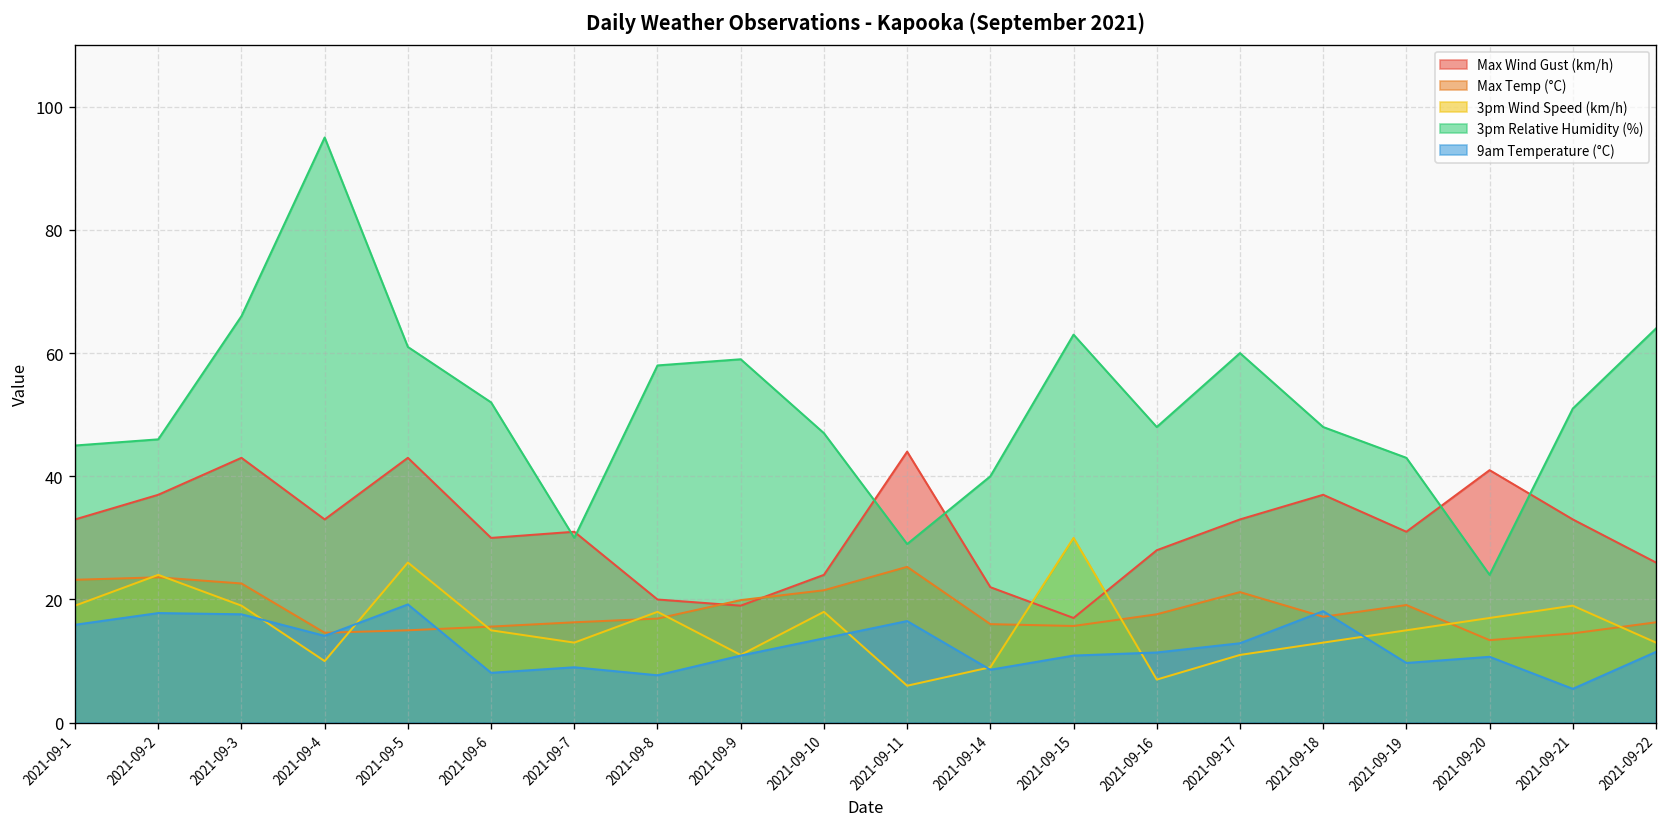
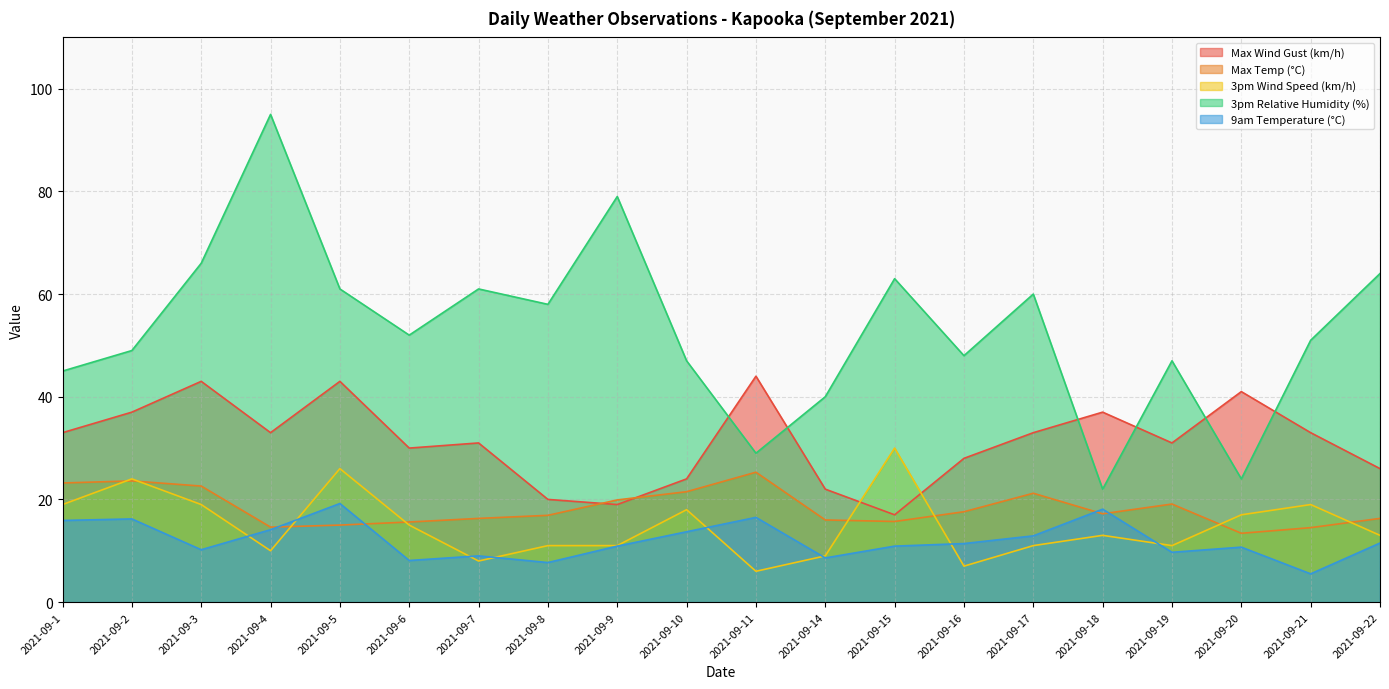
3pm Relative Humidity (%), 2021-09-2: 46 -> 49
9am Temperature (°C), 2021-09-2: 18 -> 16
9am Temperature (°C), 2021-09-3: 18 -> 10
3pm Wind Speed (km/h), 2021-09-7: 13 -> 8
3pm Relative Humidity (%), 2021-09-7: 30 -> 61
3pm Wind Speed (km/h), 2021-09-8: 18 -> 11
3pm Relative Humidity (%), 2021-09-9: 59 -> 79
3pm Relative Humidity (%), 2021-09-18: 48 -> 22
3pm Wind Speed (km/h), 2021-09-19: 15 -> 11
3pm Relative Humidity (%), 2021-09-19: 43 -> 47
